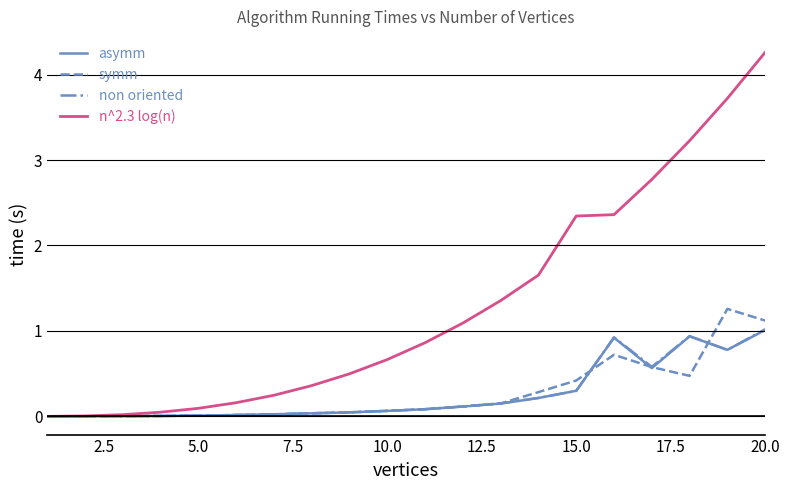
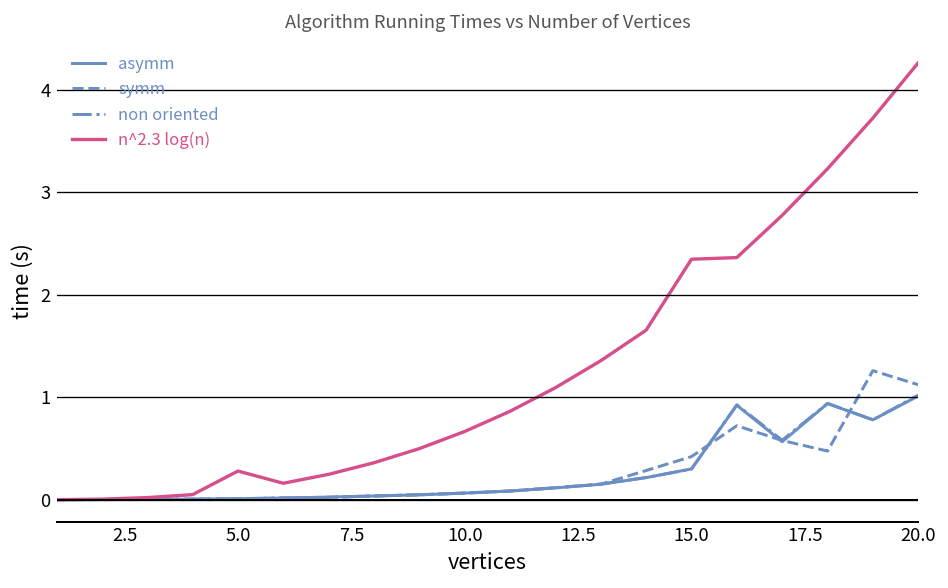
n^2.3 log(n), 5.0: 0.1 -> 0.3
